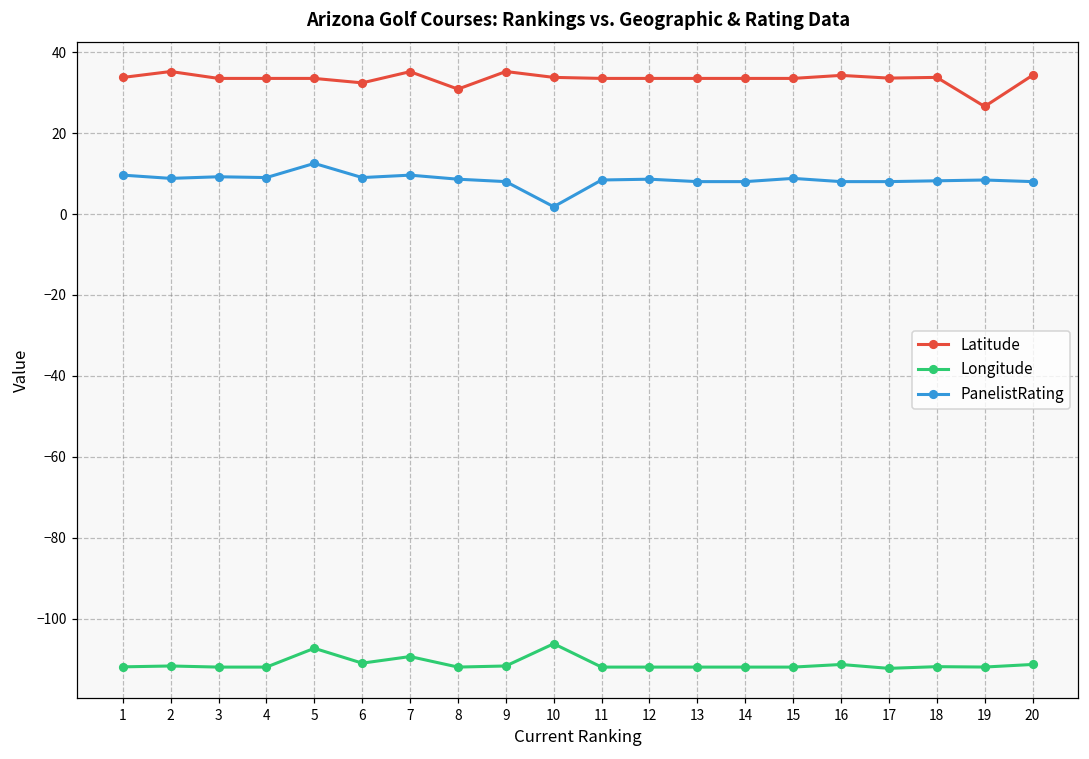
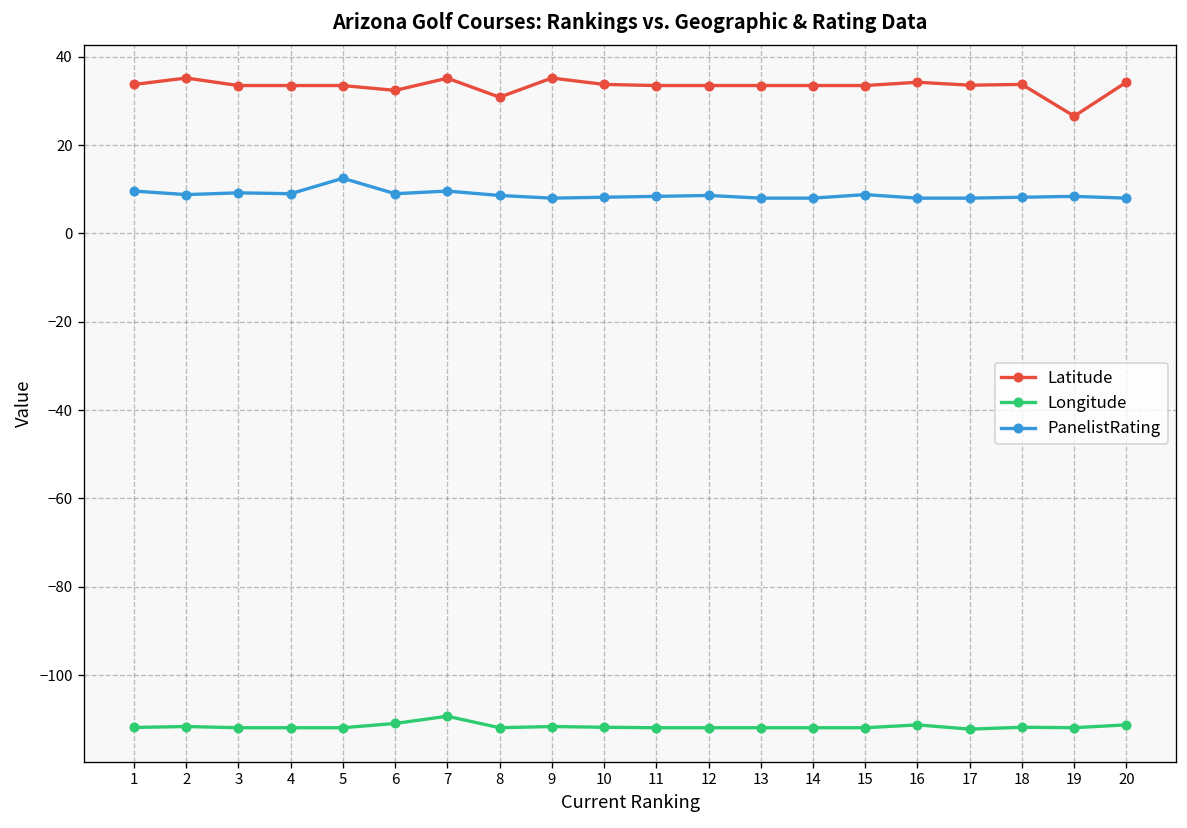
Longitude, 5: -107 -> -112
Longitude, 10: -106 -> -112
PanelistRating, 10: 2 -> 8
